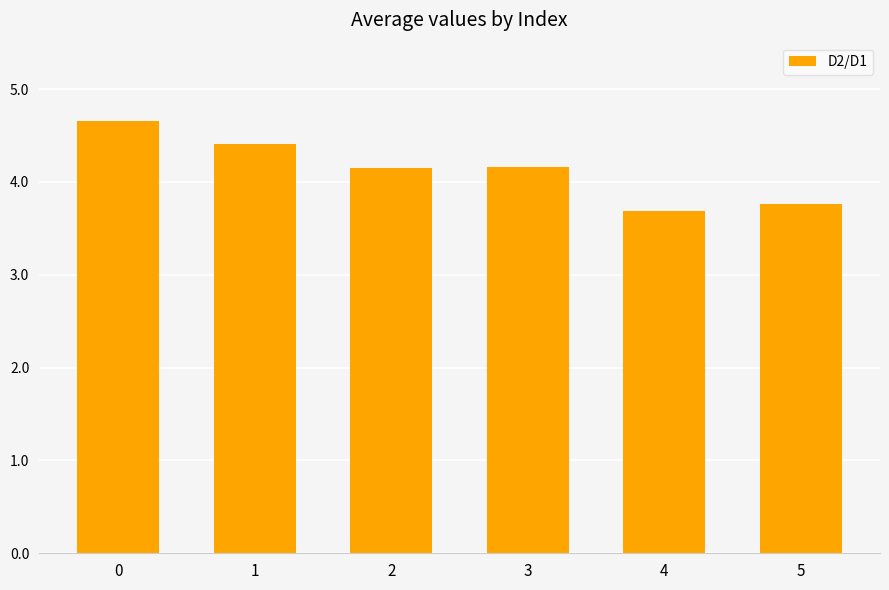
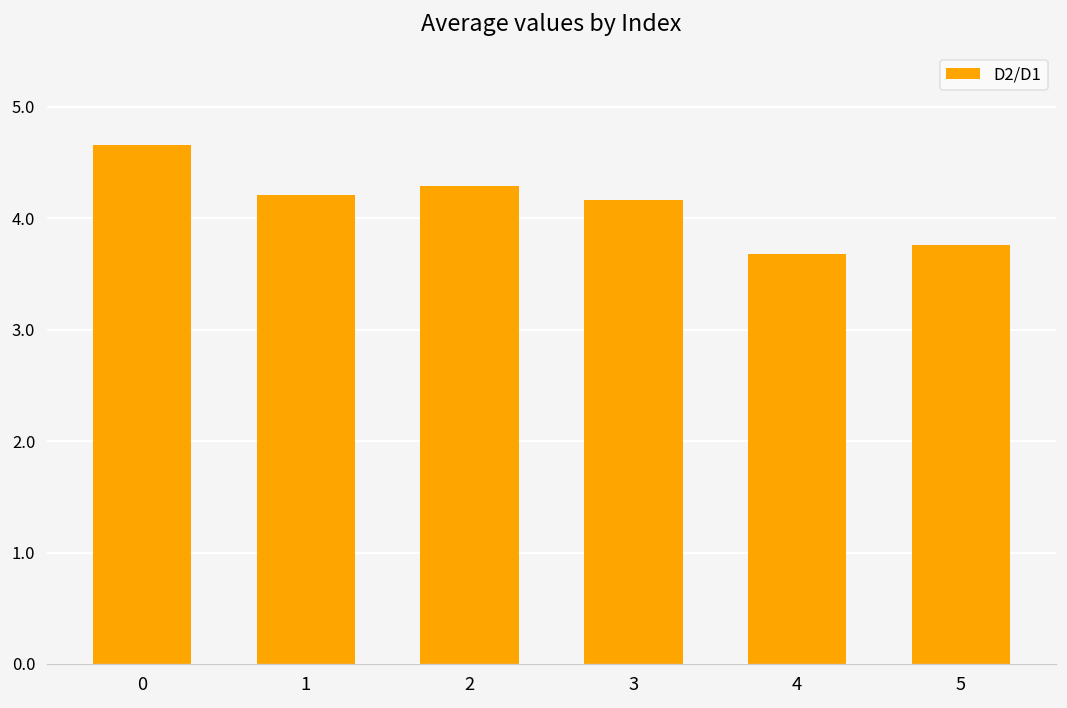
1: 4.4 -> 4.2
2: 4.1 -> 4.3
